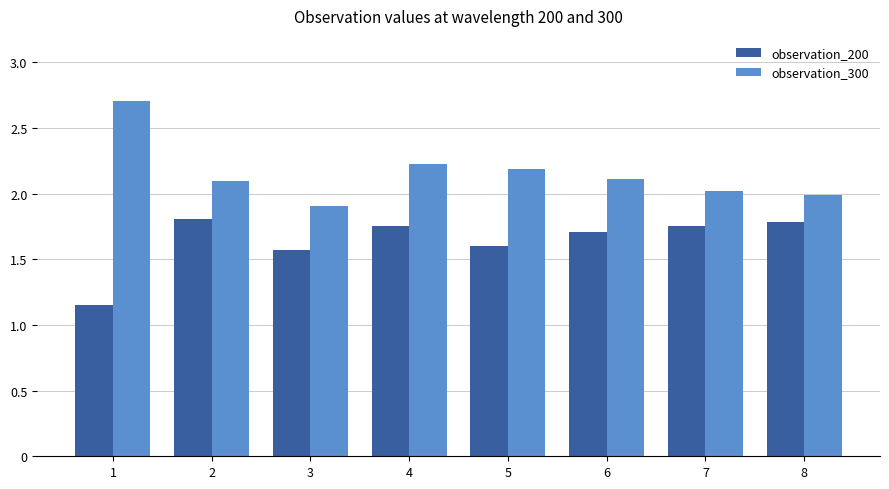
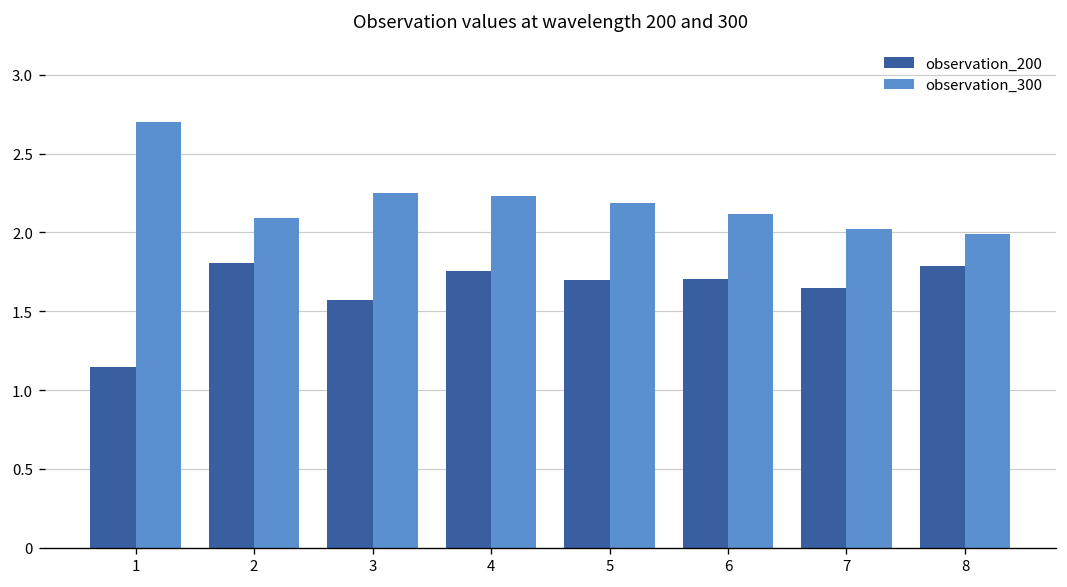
observation_300, 3: 1.90 -> 2.25
observation_200, 5: 1.60 -> 1.70
observation_200, 7: 1.75 -> 1.65
